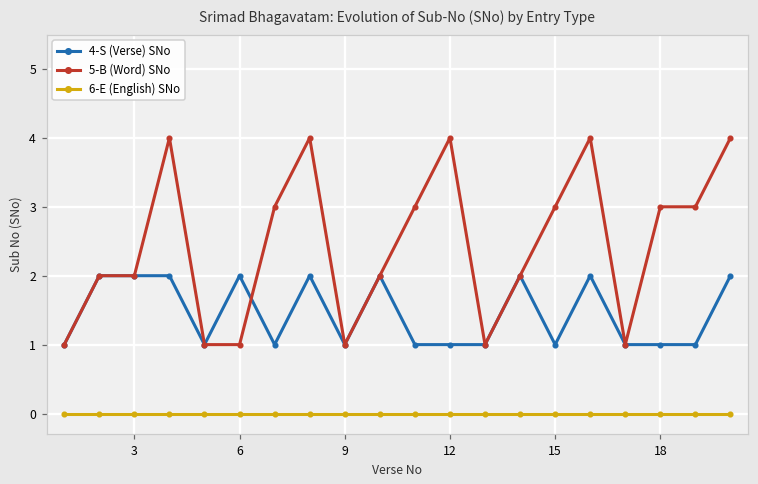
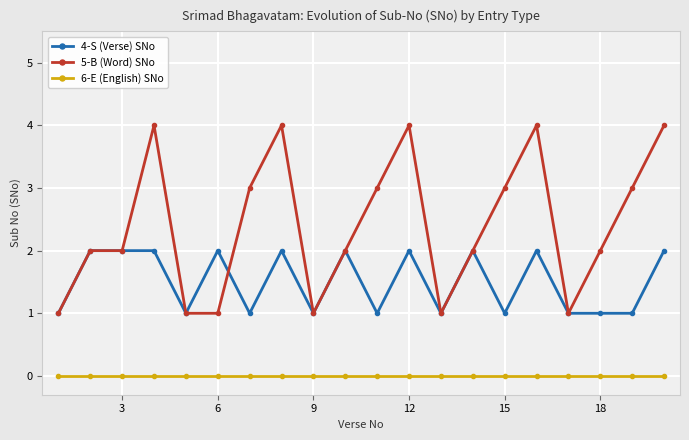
4-S (Verse) SNo, 12: 1 -> 2
5-B (Word) SNo, 18: 3 -> 2
